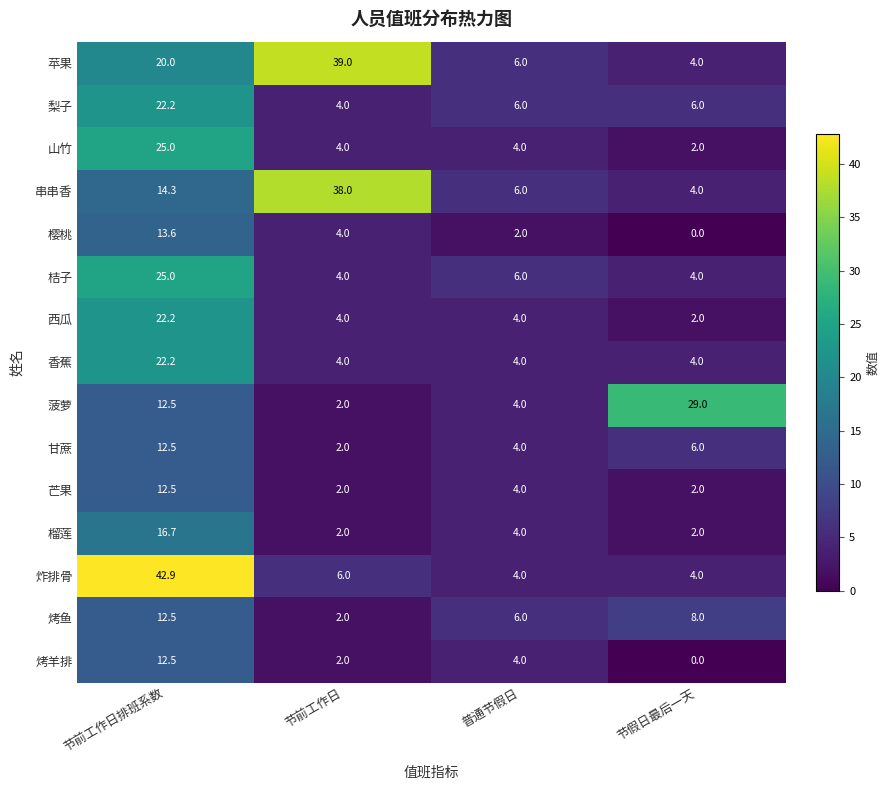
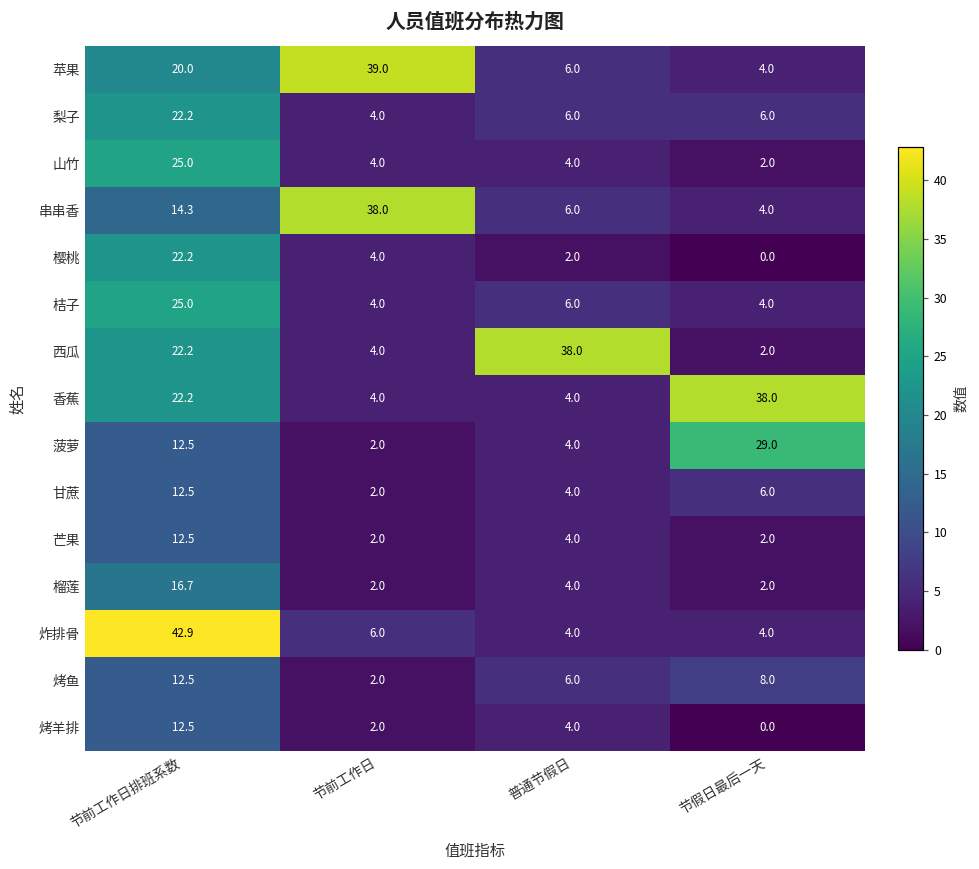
樱桃, 节前工作日排班系数: 13.6 -> 22.2
西瓜, 普通节假日: 4.0 -> 38.0
香蕉, 节假日最后一天: 4.0 -> 38.0
